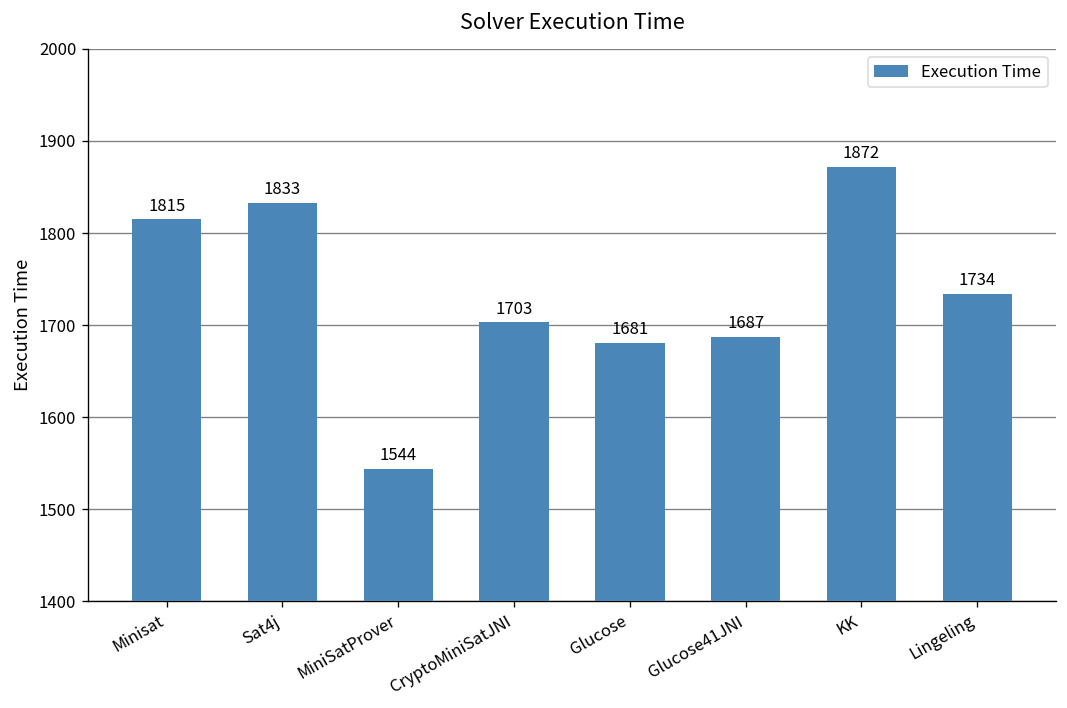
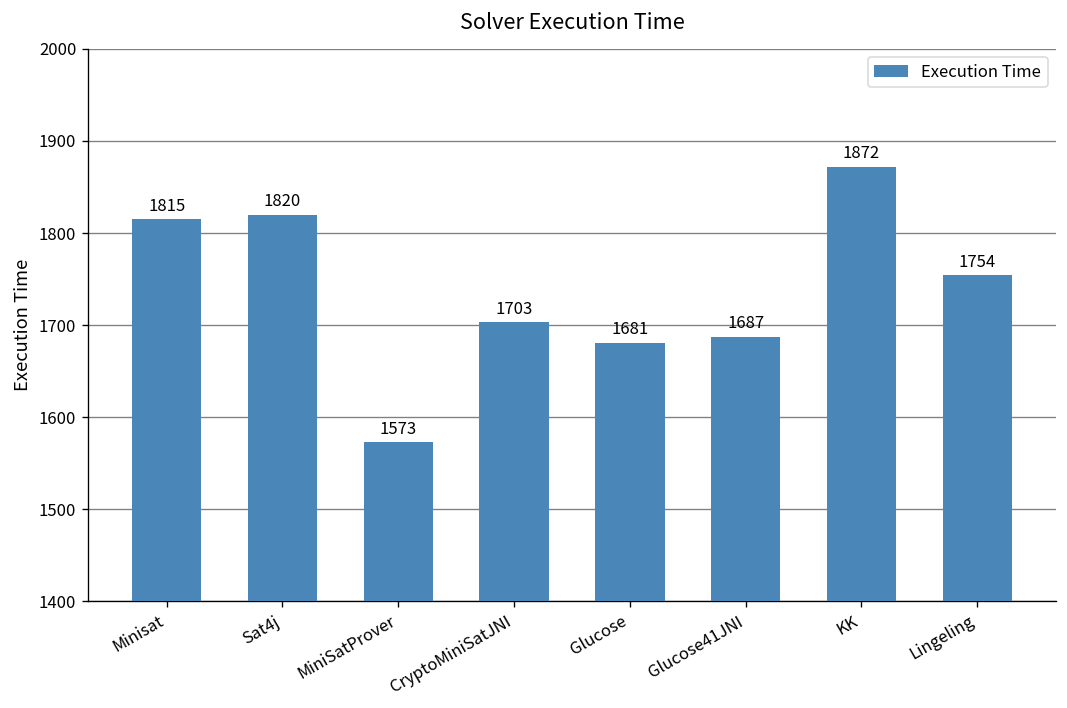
Sat4j: 1833 -> 1820
MiniSatProver: 1544 -> 1573
Lingeling: 1734 -> 1754
